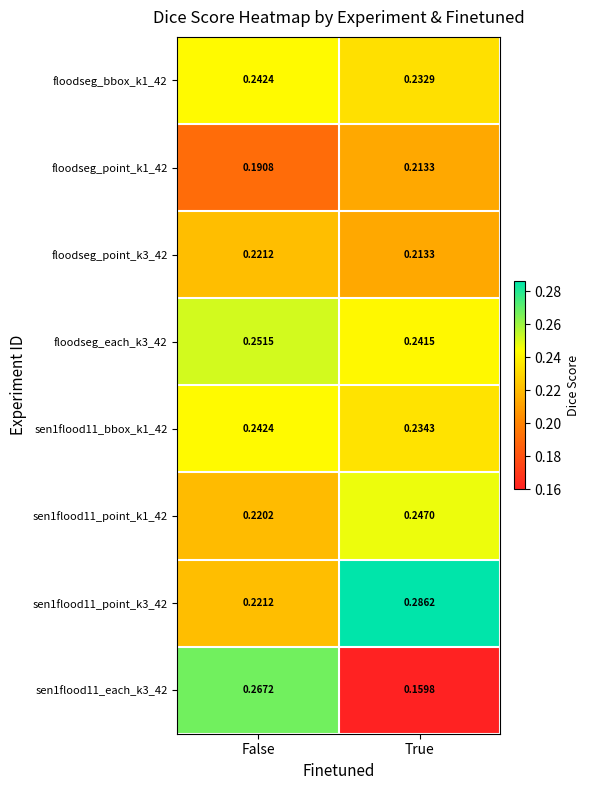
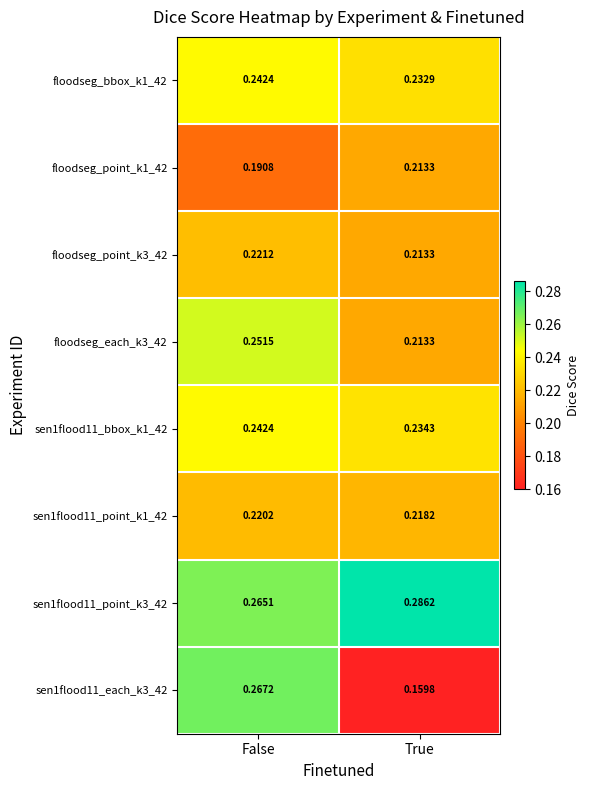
floodseg_each_k3_42, True: 0.2415 -> 0.2133
sen1flood11_point_k1_42, True: 0.2470 -> 0.2182
sen1flood11_point_k3_42, False: 0.2212 -> 0.2651
